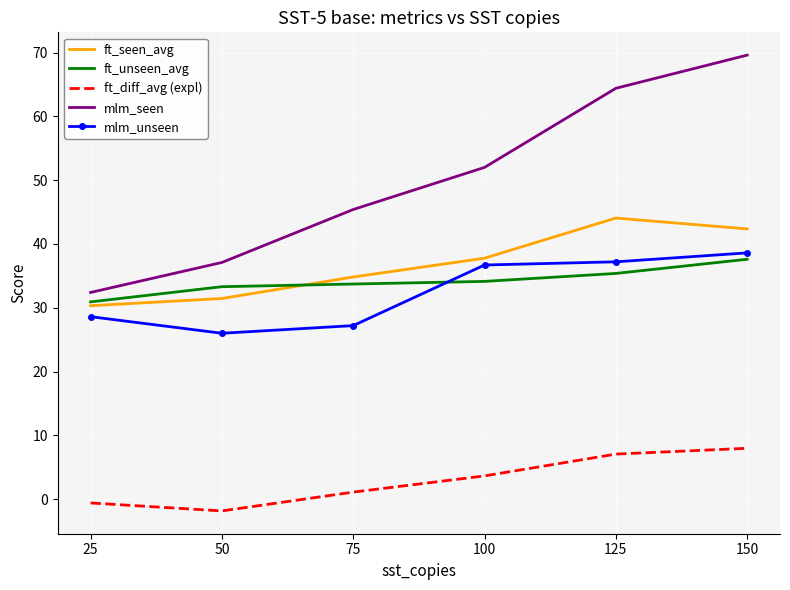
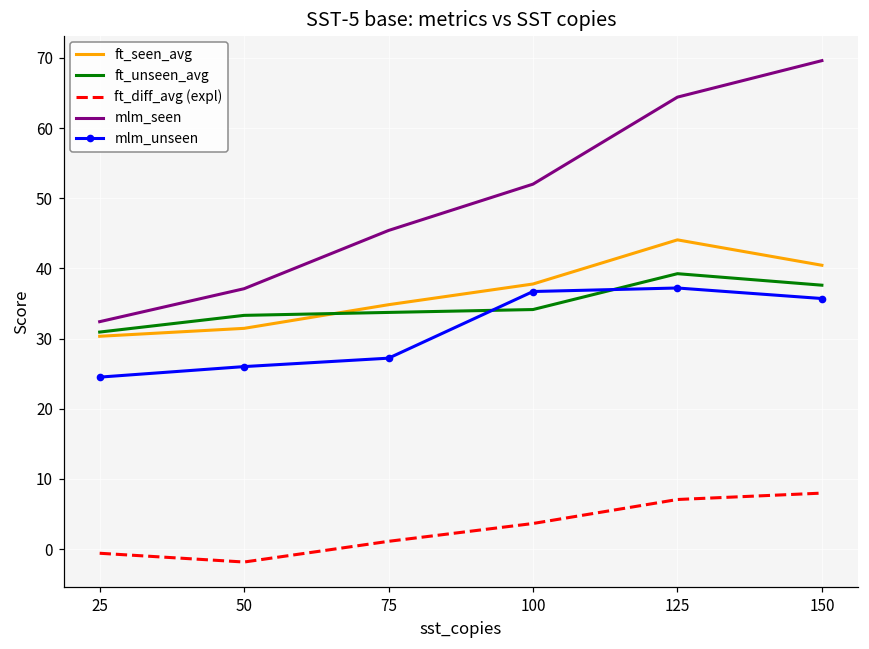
mlm_unseen, 25: 29 -> 25
ft_unseen_avg, 125: 35 -> 39
ft_seen_avg, 150: 42 -> 40
mlm_unseen, 150: 39 -> 36
